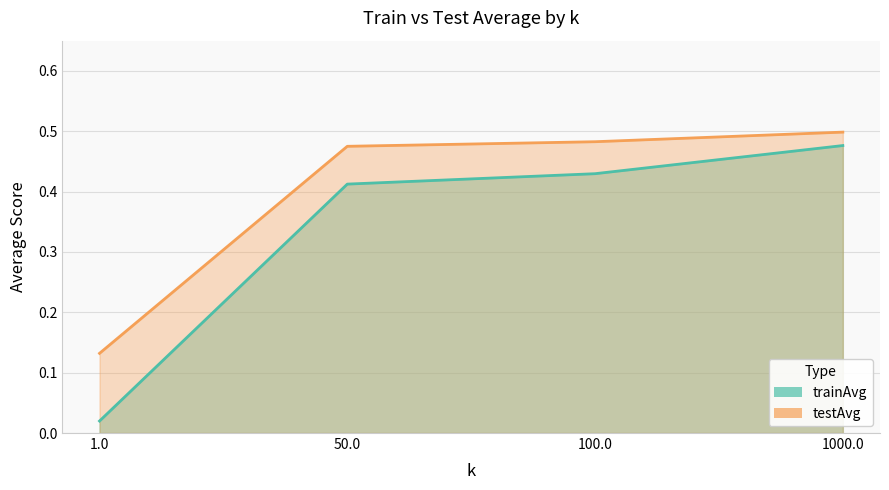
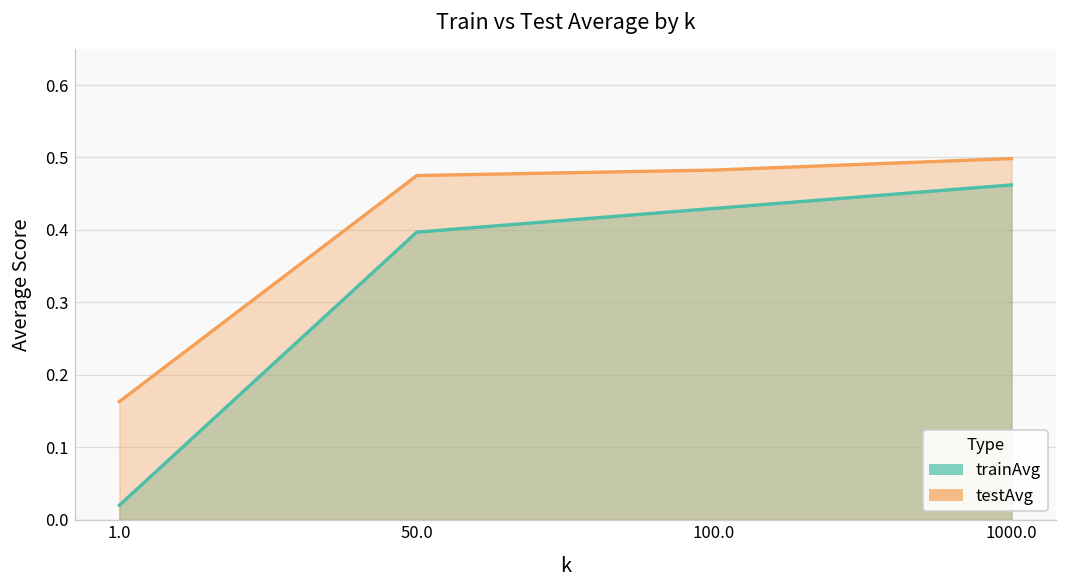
testAvg, 1.0: 0.13 -> 0.16
trainAvg, 50.0: 0.41 -> 0.40
trainAvg, 1000.0: 0.48 -> 0.46
